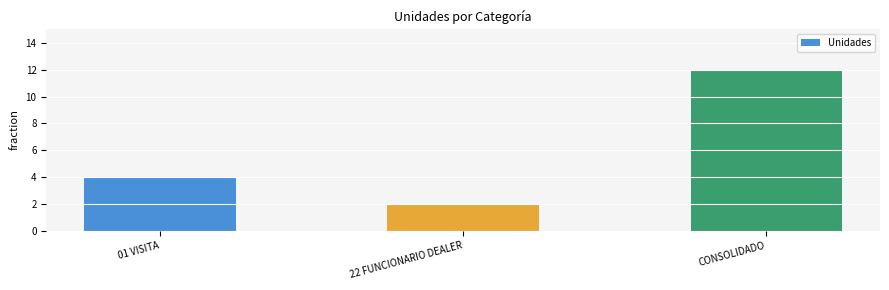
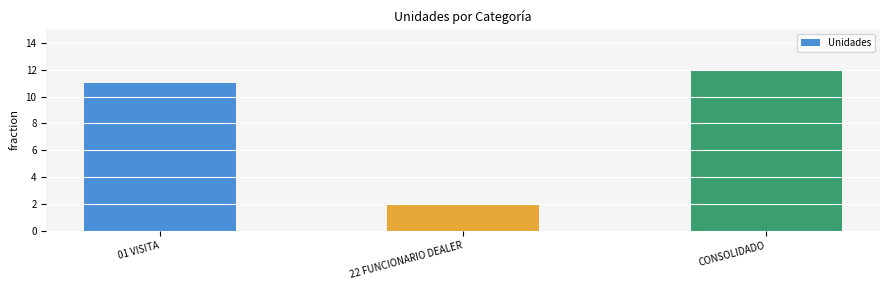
01 VISITA: 4 -> 11
